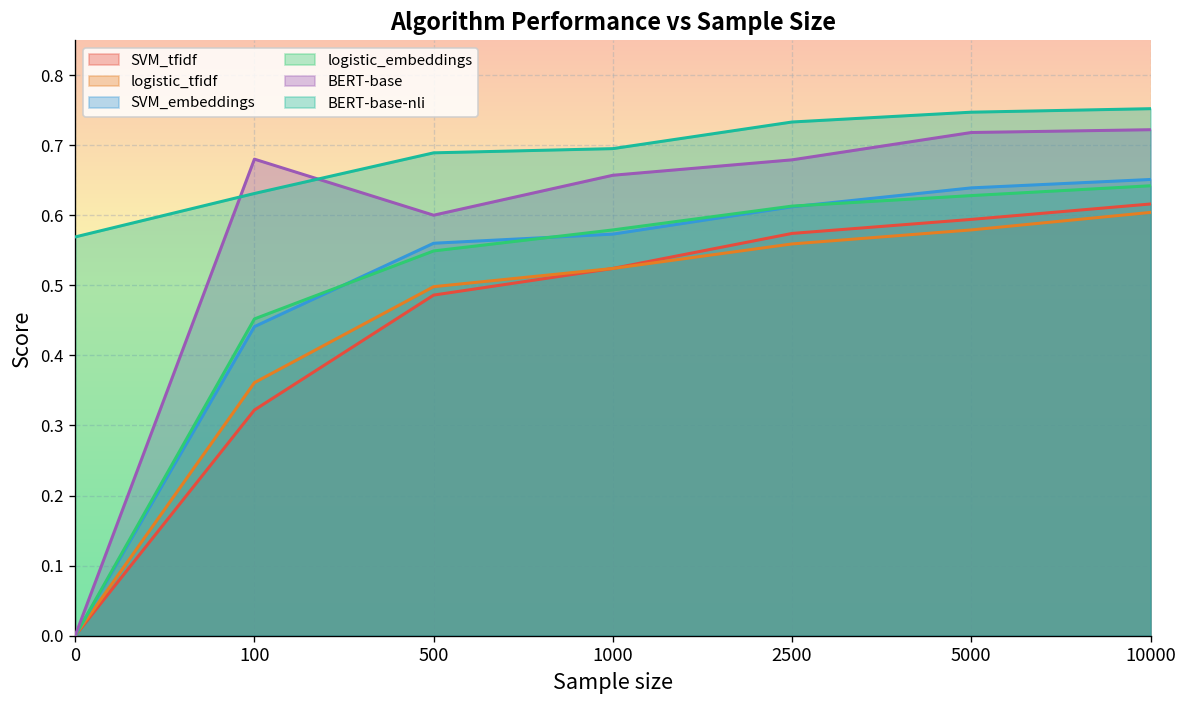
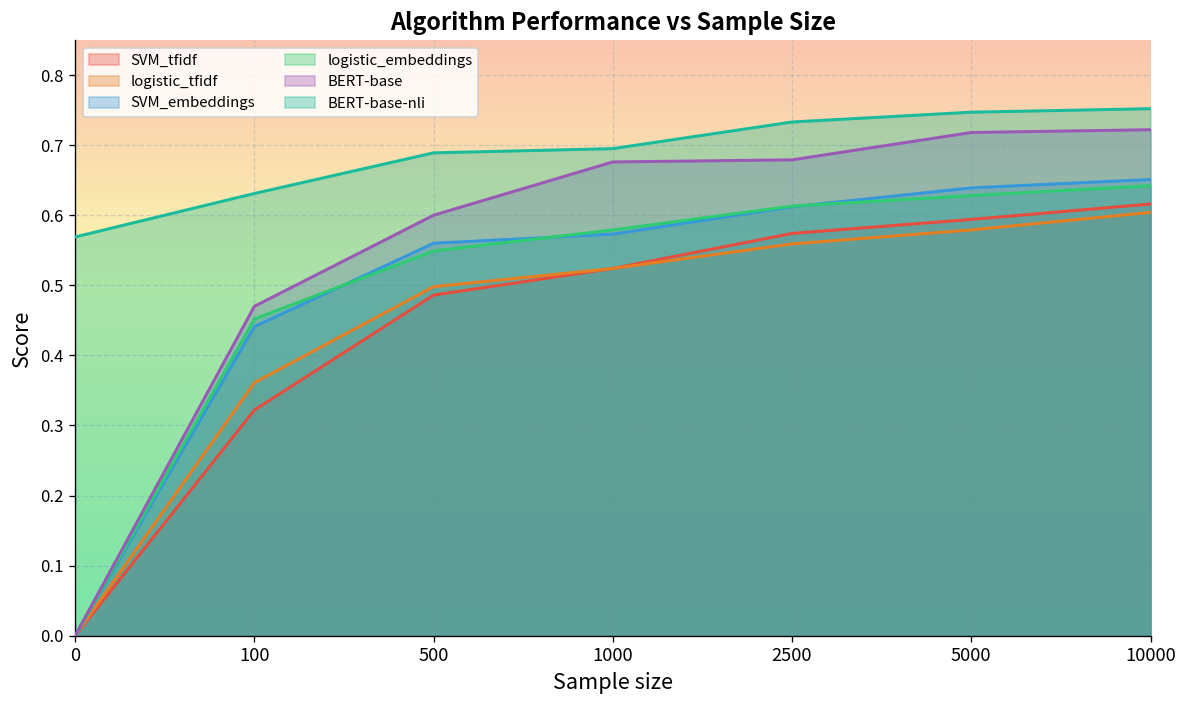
BERT-base, 100: 0.68 -> 0.47
BERT-base, 1000: 0.66 -> 0.68
